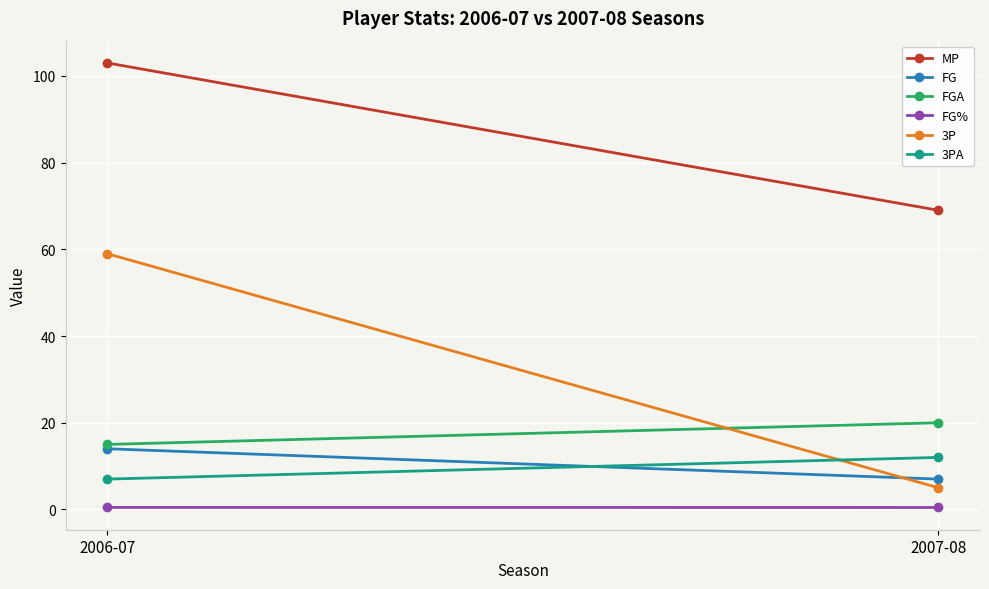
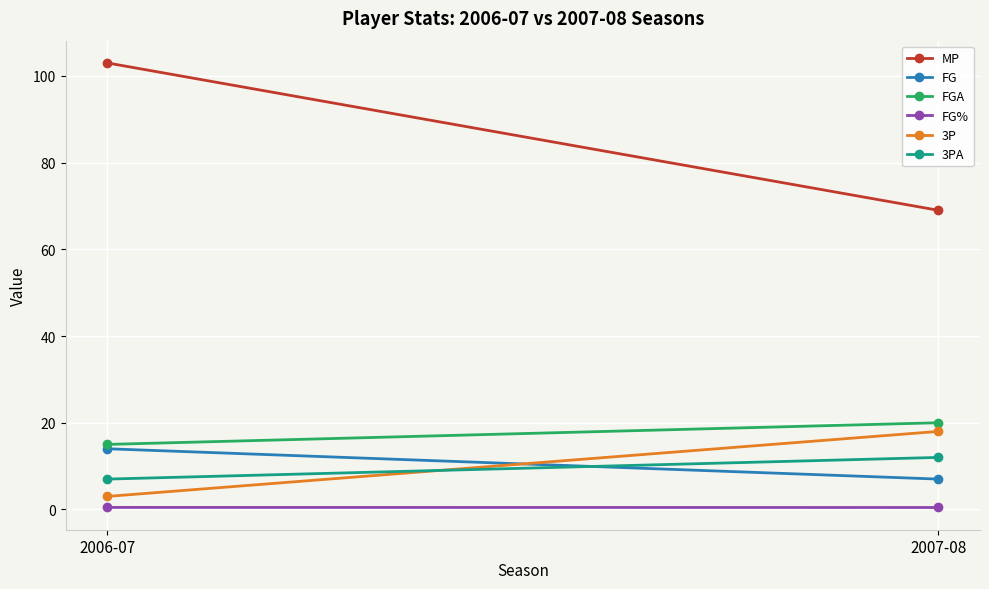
3P, 2006-07: 59 -> 3
3P, 2007-08: 5 -> 18
